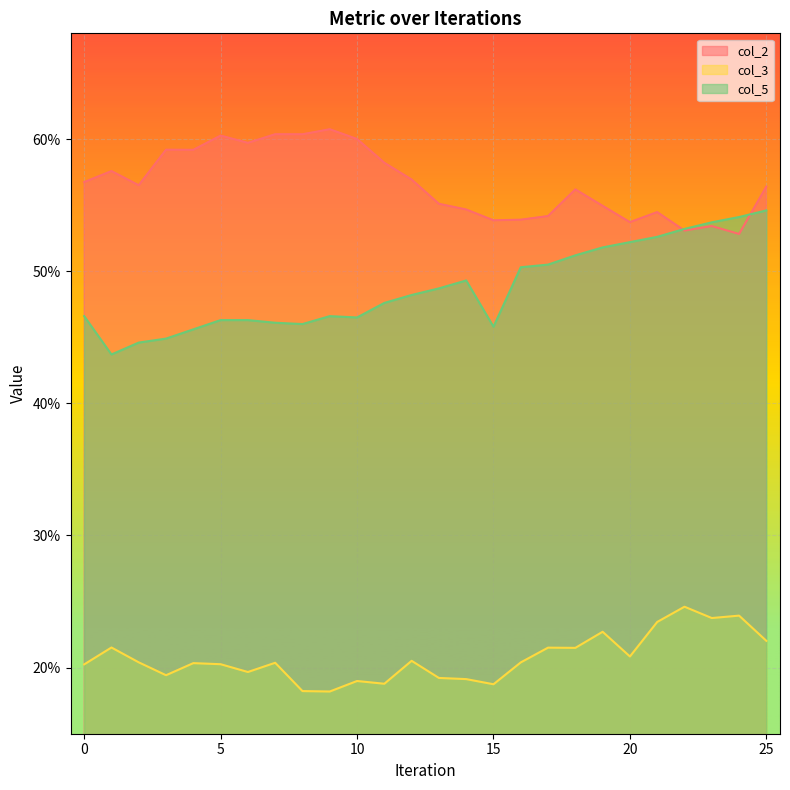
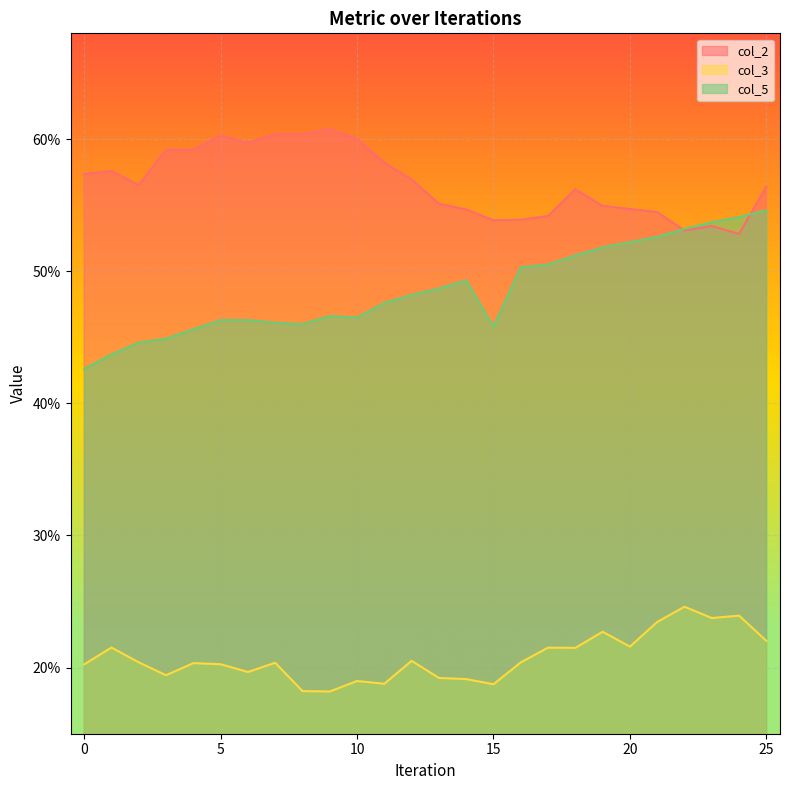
col_2, 0: 56.7% -> 57.4%
col_5, 0: 46.6% -> 42.6%
col_2, 20: 53.7% -> 54.7%
col_3, 20: 20.8% -> 21.6%
